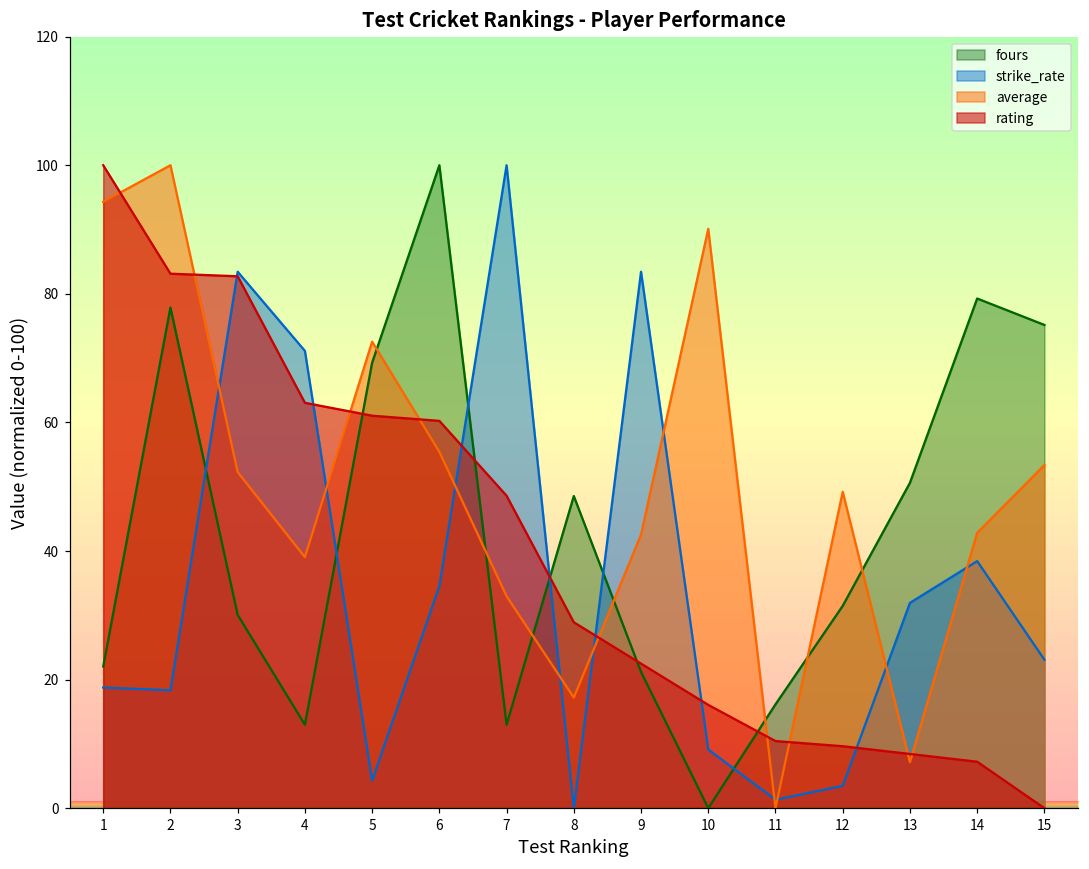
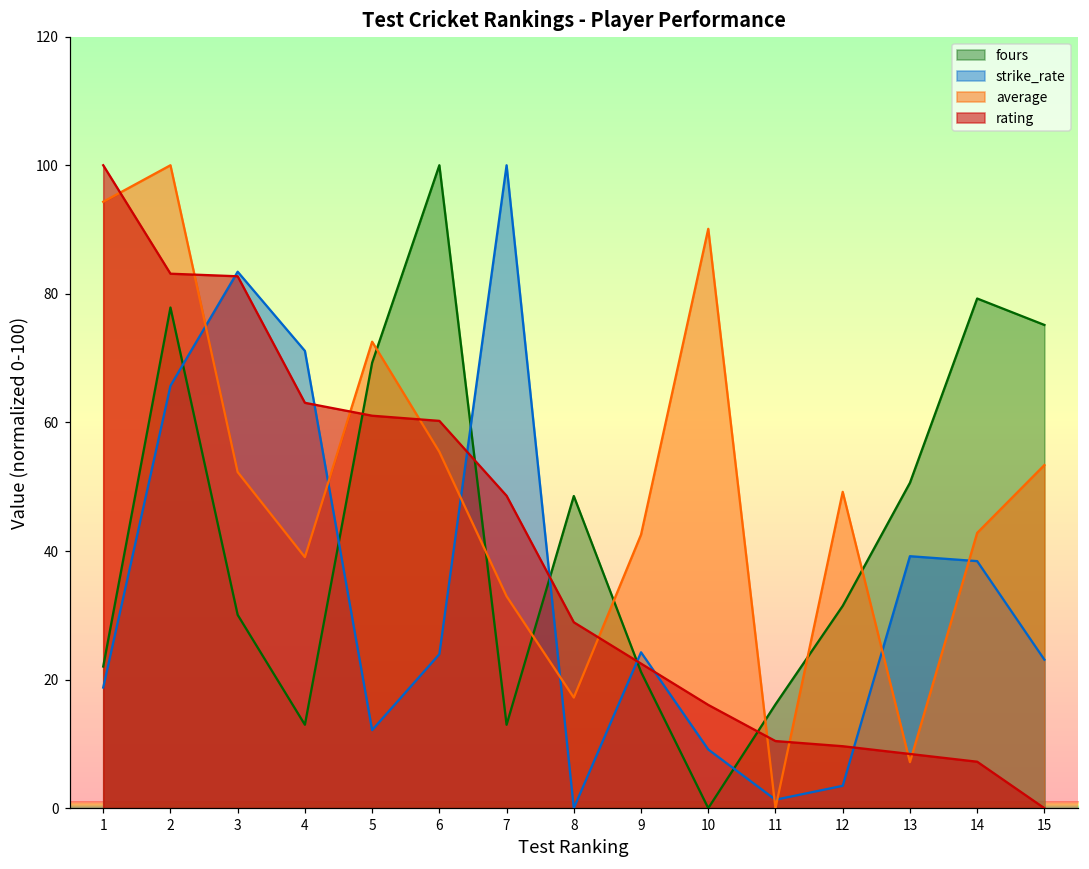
strike_rate, 2: 18 -> 66
strike_rate, 5: 4 -> 12
strike_rate, 6: 35 -> 24
strike_rate, 9: 83 -> 24
strike_rate, 13: 32 -> 39
